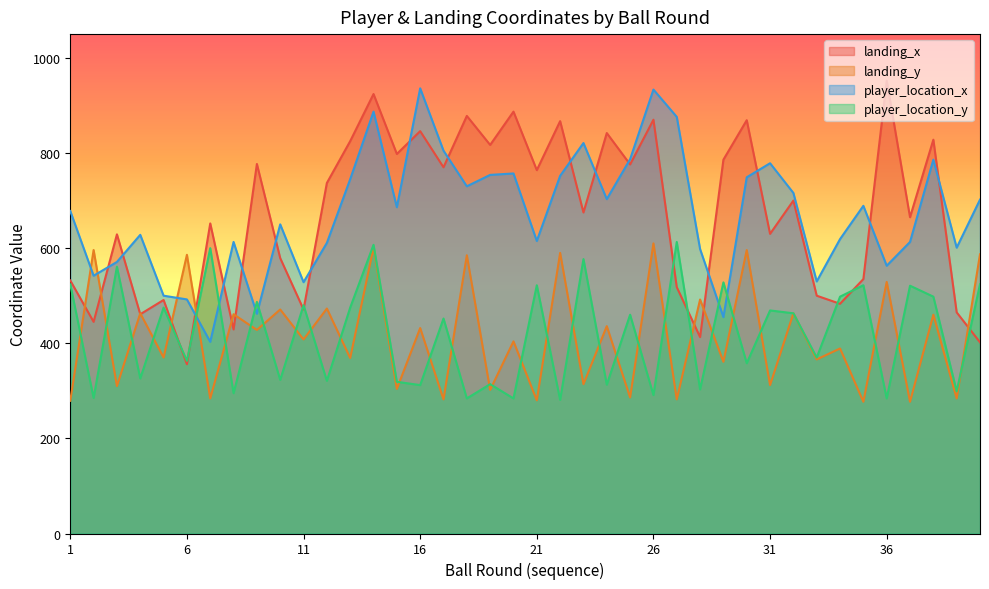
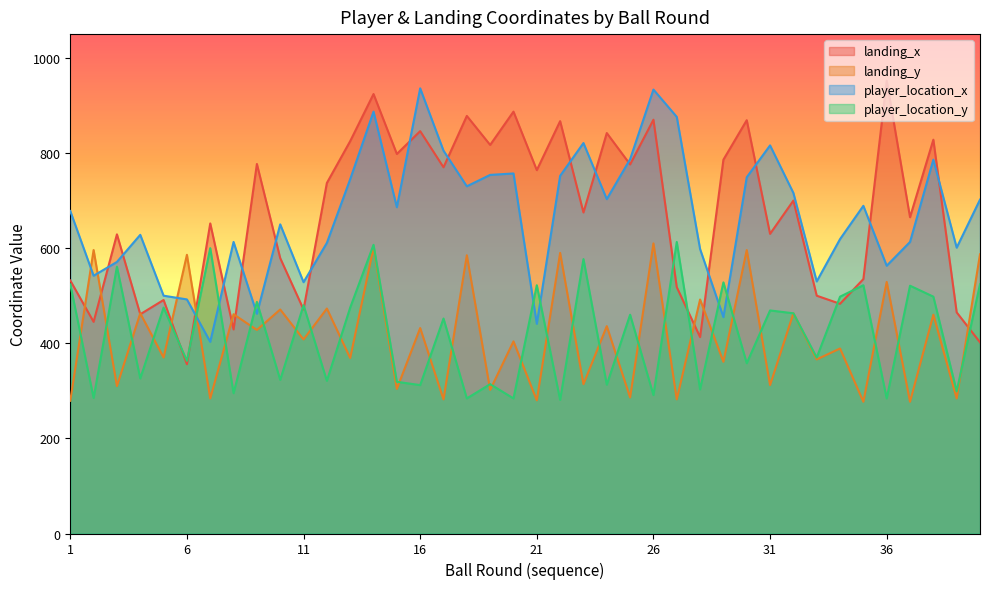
player_location_x, 21: 620 -> 440
player_location_x, 31: 780 -> 820
